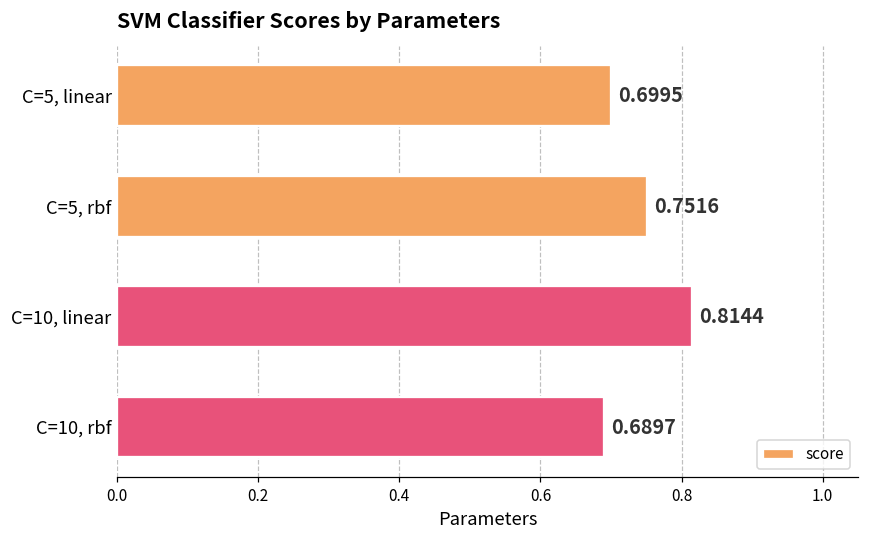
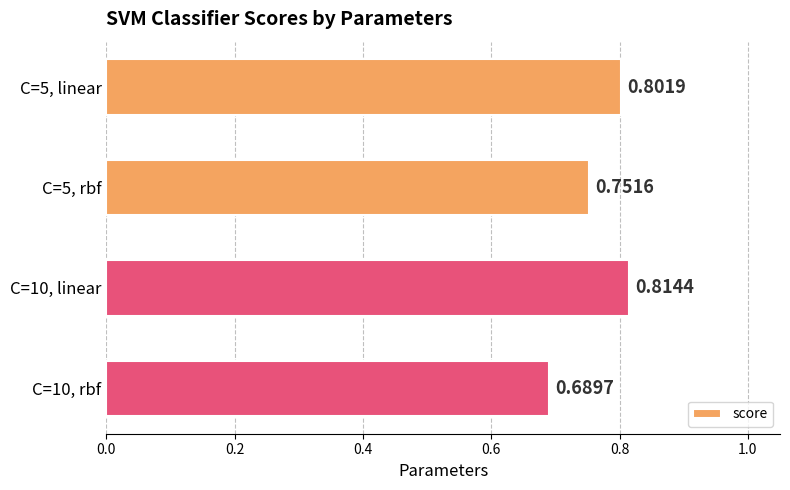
C=5, linear: 0.6995 -> 0.8019
